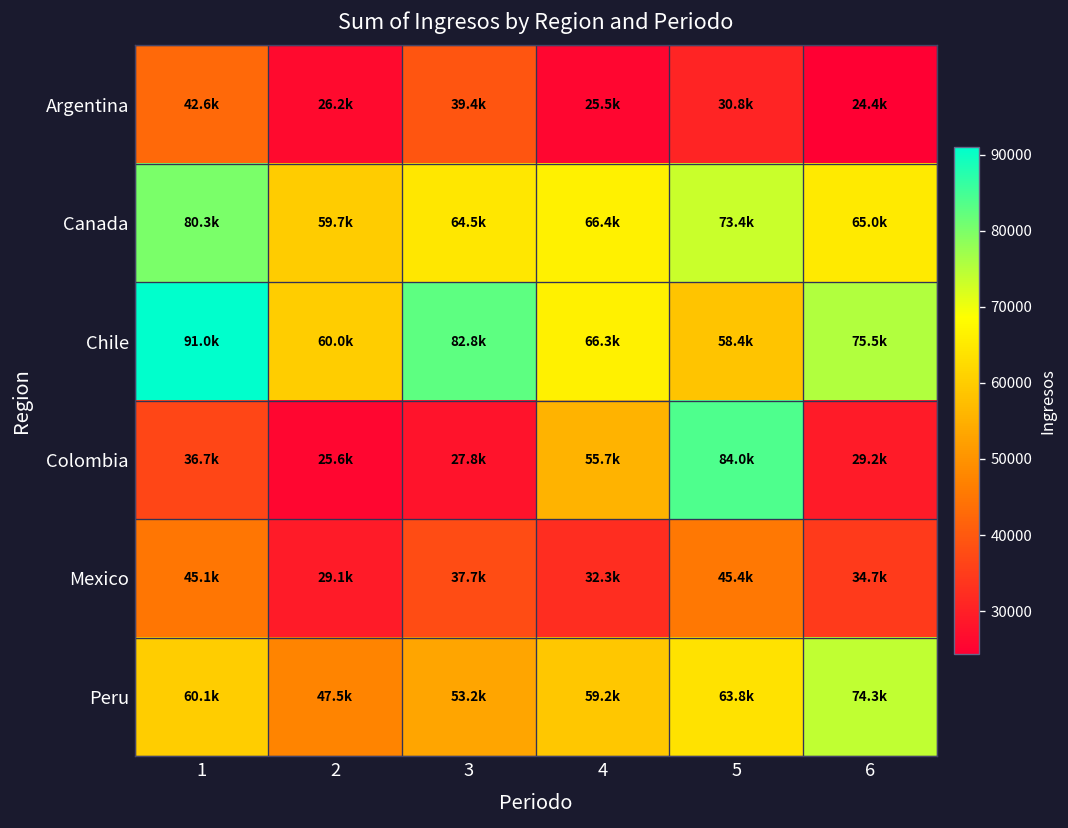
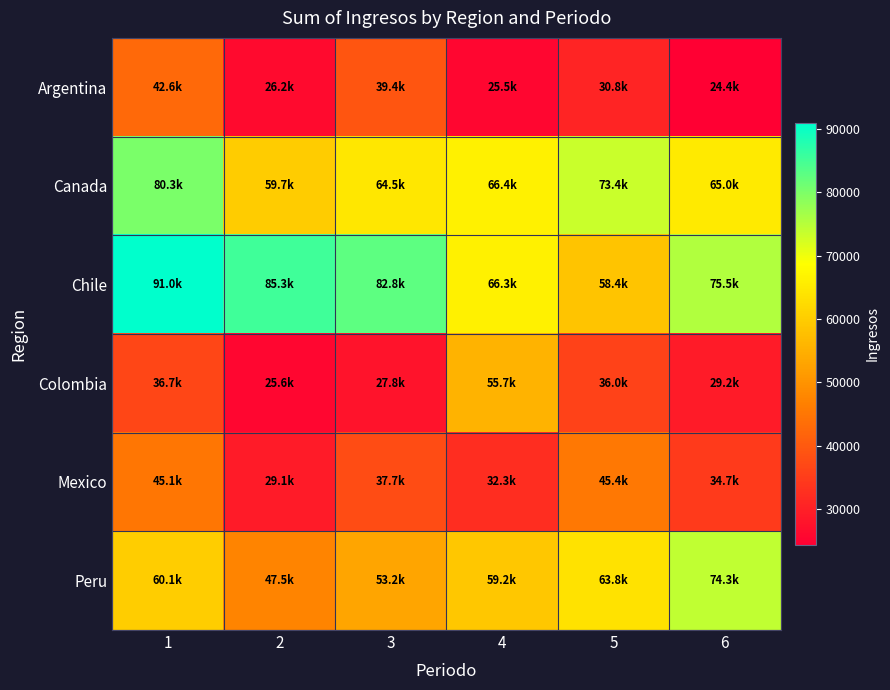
Chile, 2: 60.0k -> 85.3k
Colombia, 5: 84.0k -> 36.0k
